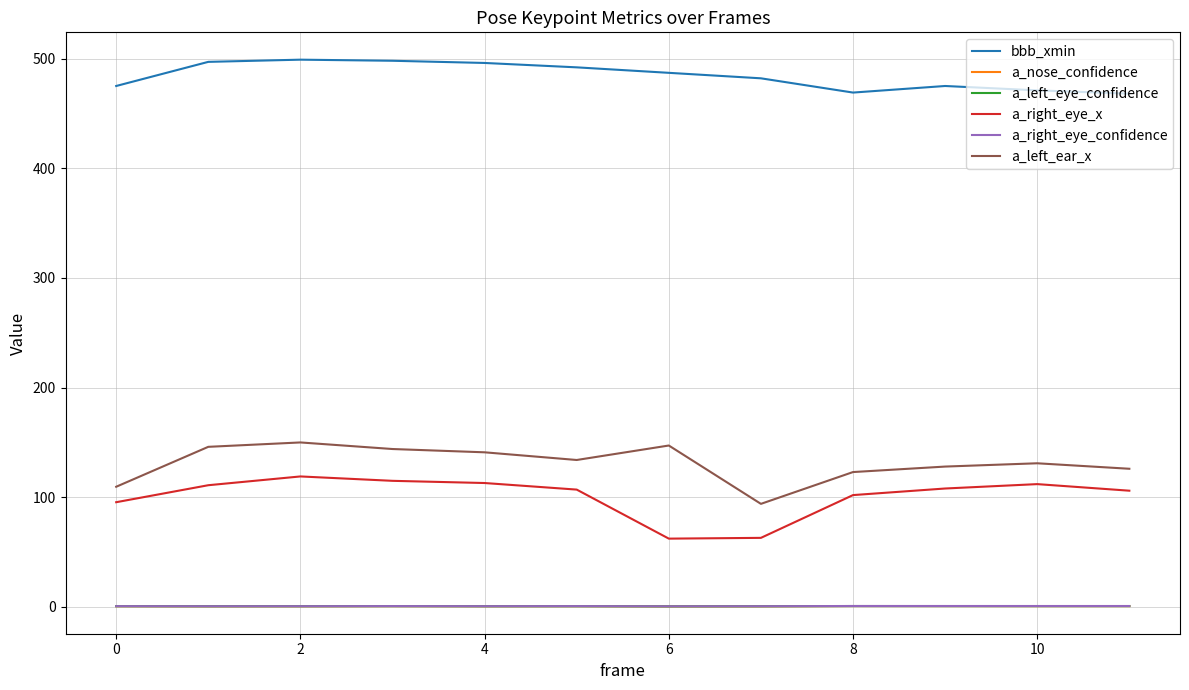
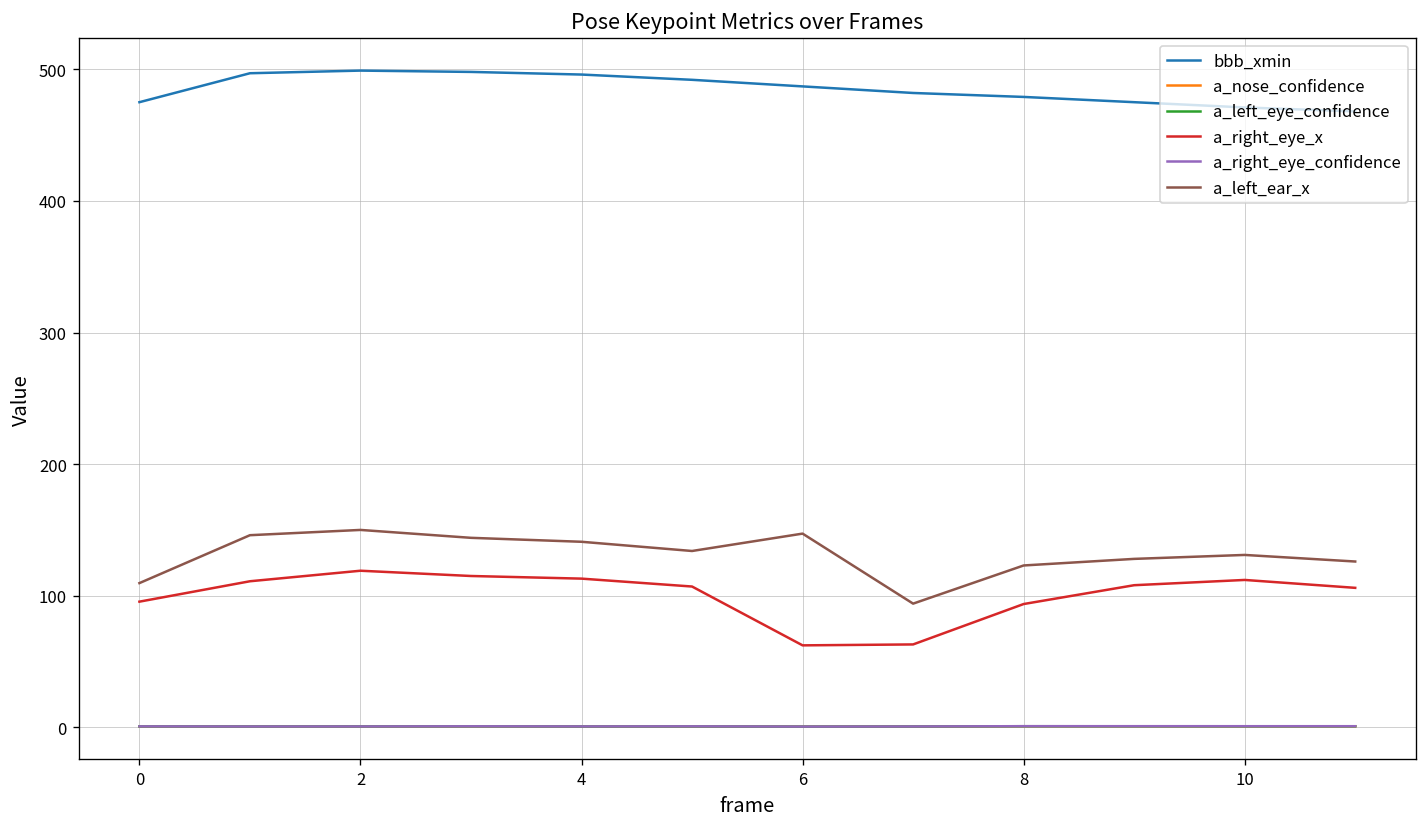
bbb_xmin, 8: 469 -> 479
a_right_eye_x, 8: 102 -> 94
